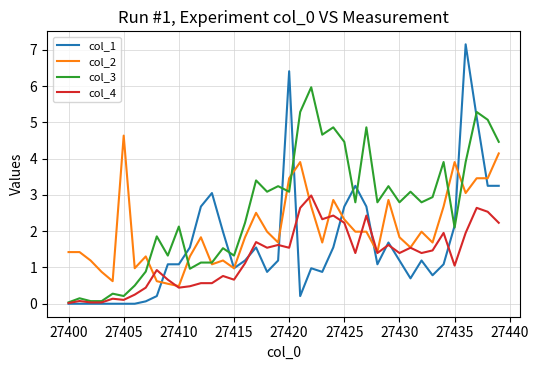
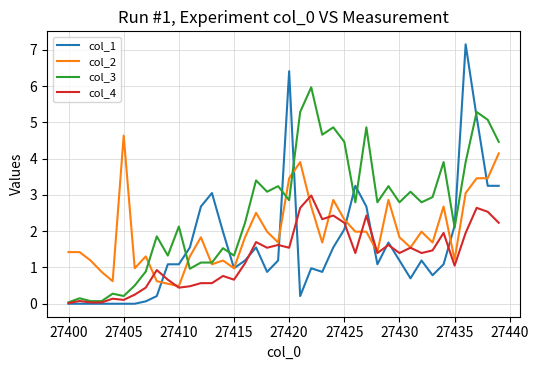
col_3, 27420: 3.1 -> 2.9
col_1, 27425: 2.7 -> 2.0
col_2, 27435: 3.9 -> 1.2
